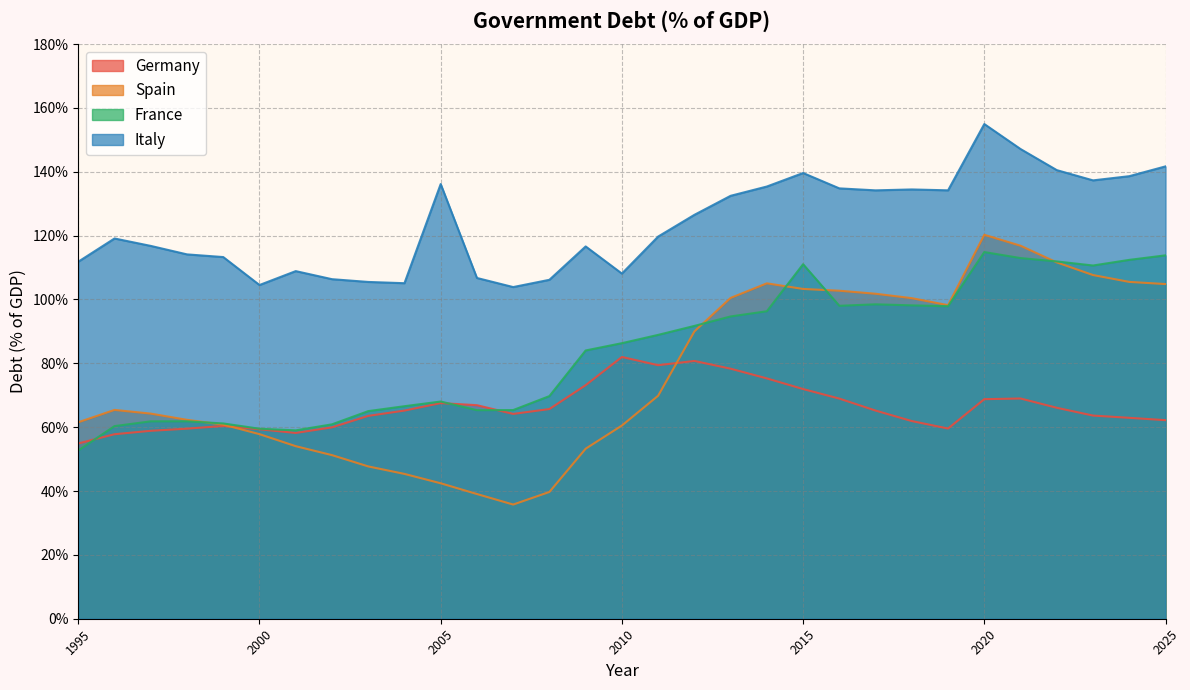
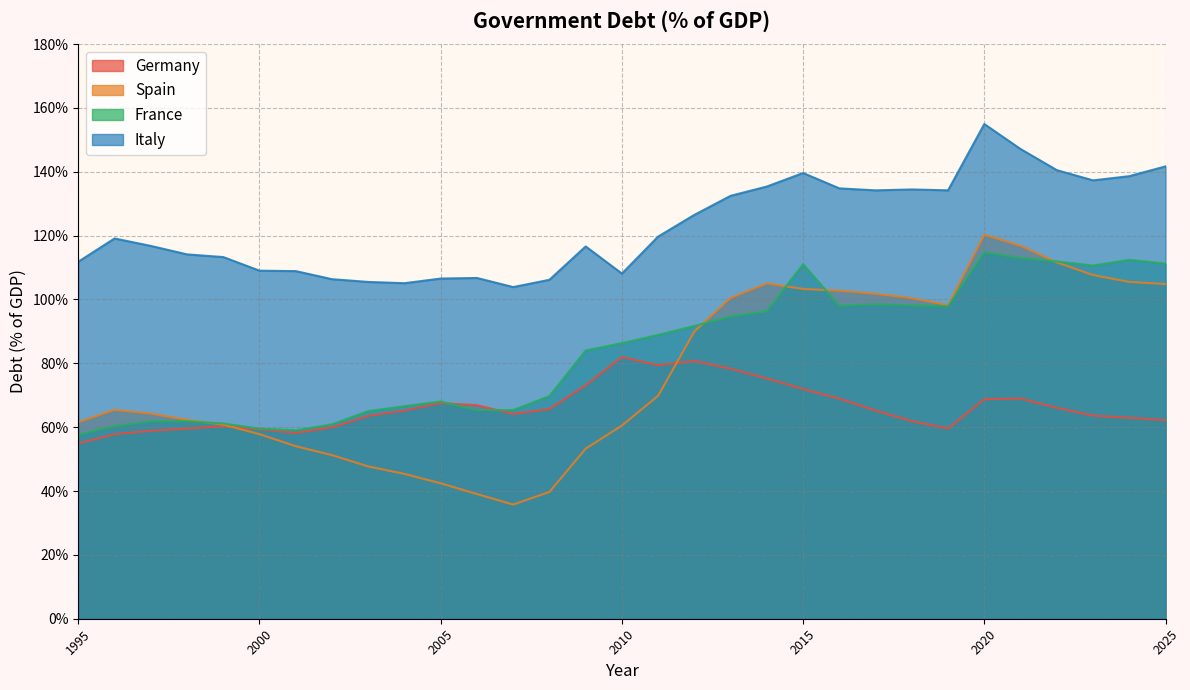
France, 1995: 53% -> 58%
Italy, 2000: 105% -> 109%
Italy, 2005: 136% -> 107%
France, 2025: 114% -> 111%
